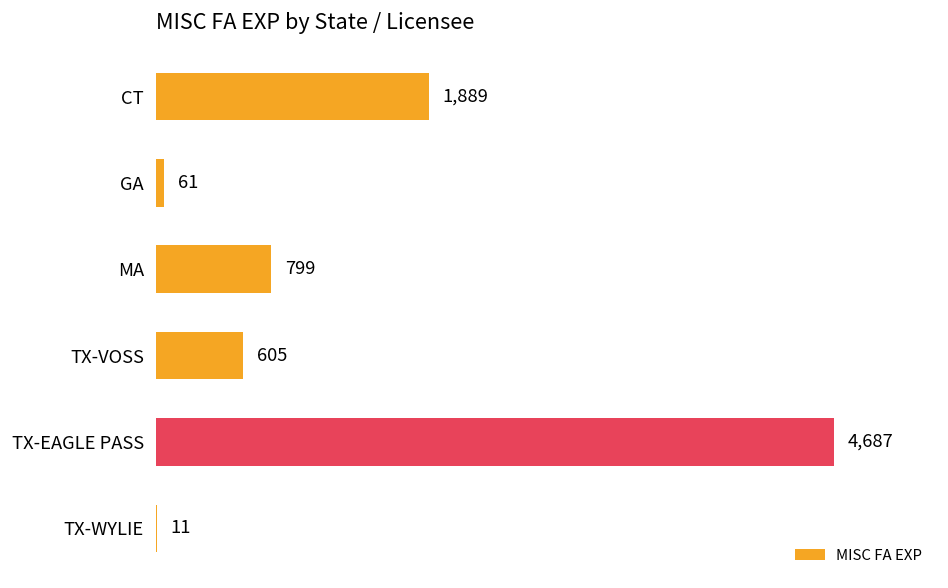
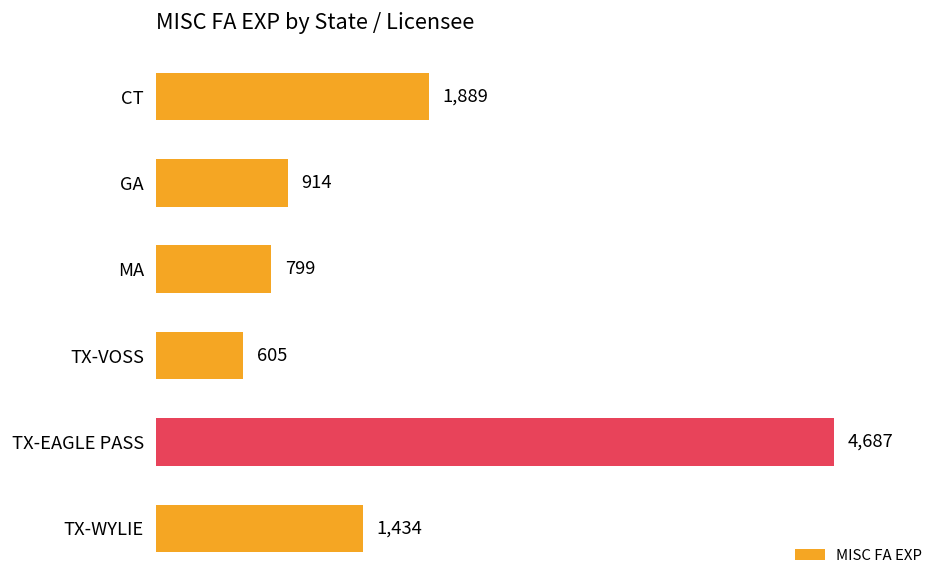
GA: 61 -> 914
TX-WYLIE: 11 -> 1,434
